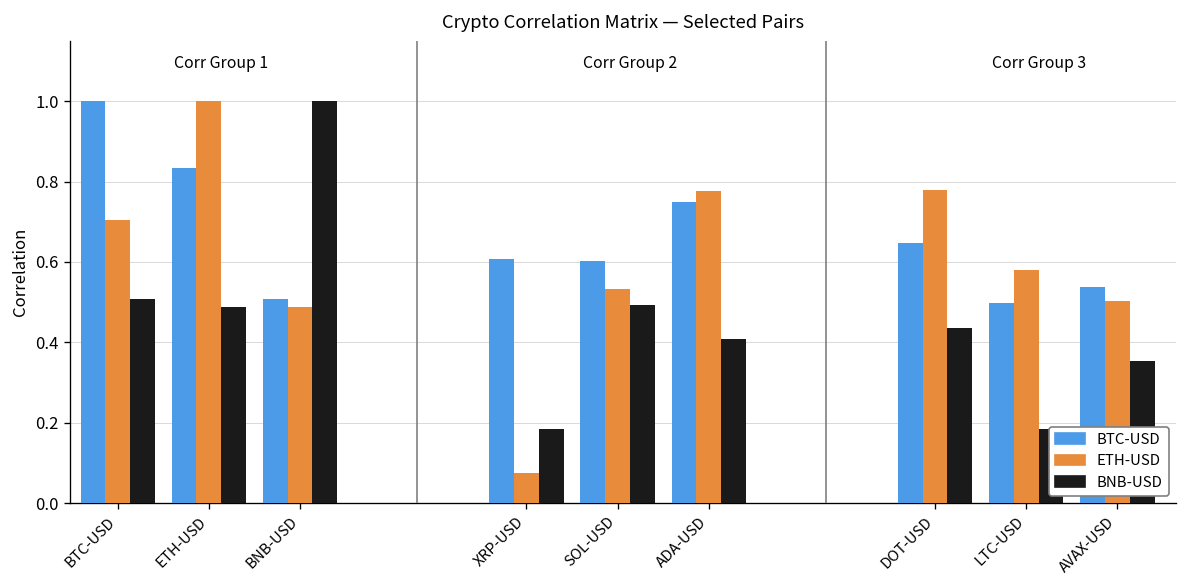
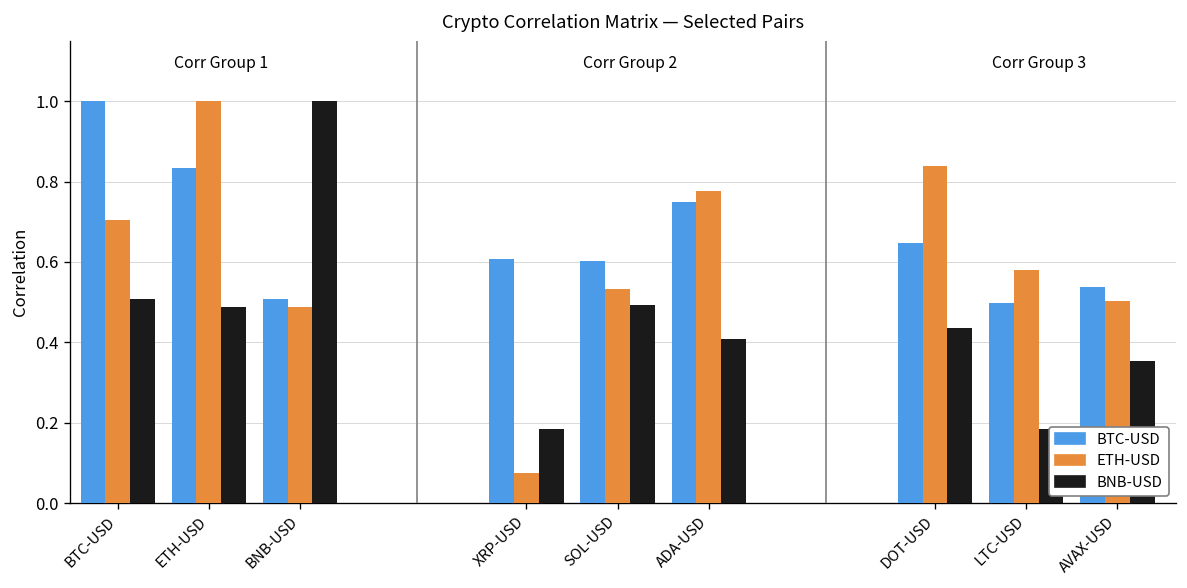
DOT-USD: 0.78 -> 0.84
